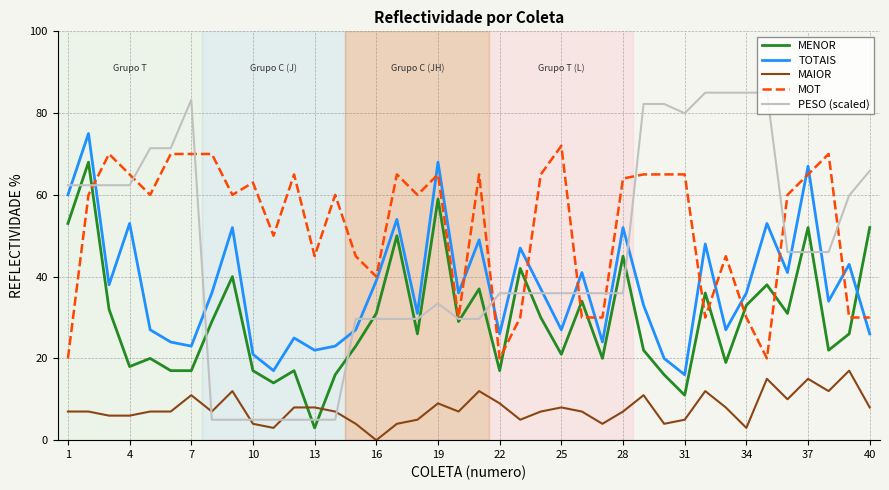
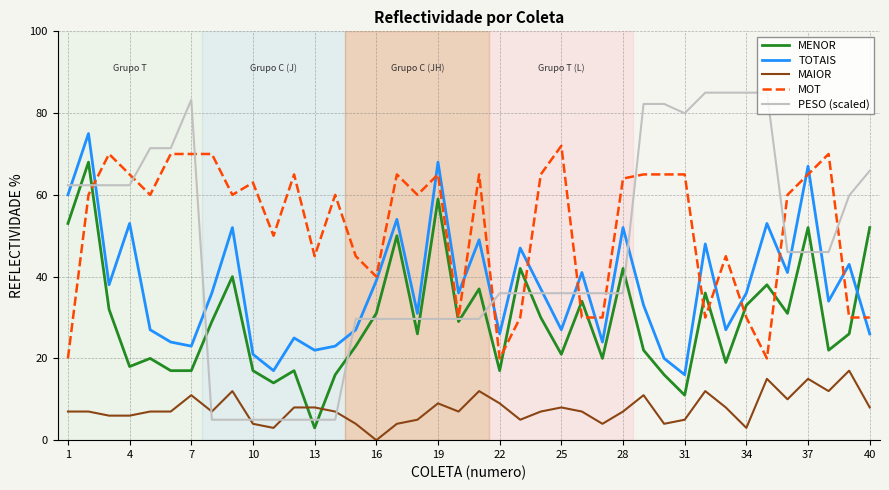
PESO (scaled), 19: 33 -> 30
MENOR, 28: 45 -> 42
